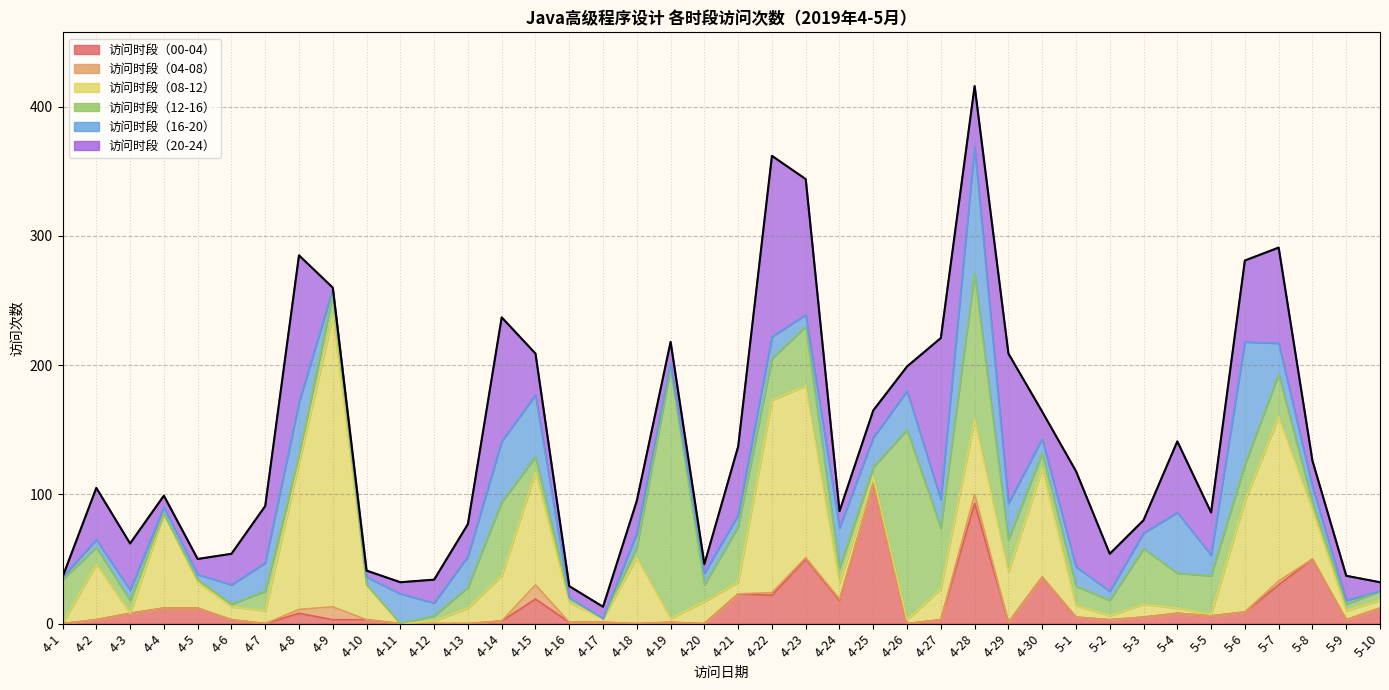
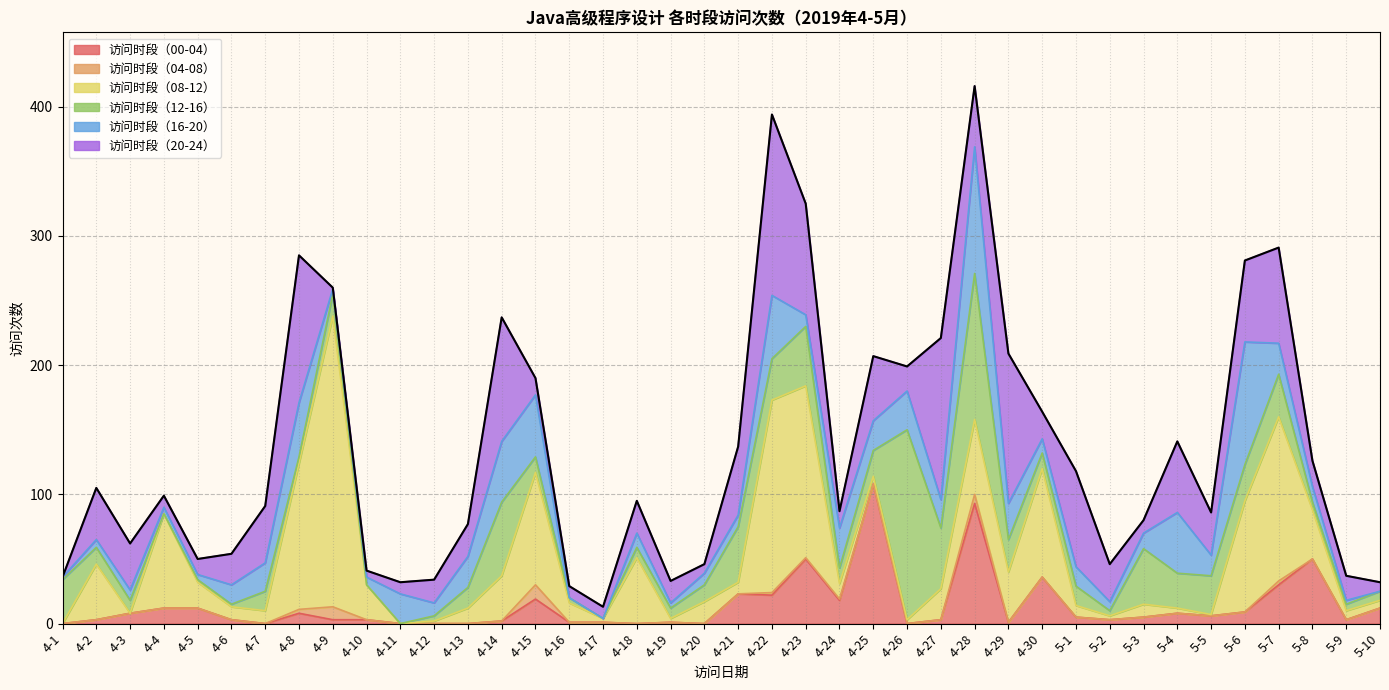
访问时段（20-24）, 4-15: 32 -> 13
访问时段（12-16）, 4-19: 193 -> 8
访问时段（16-20）, 4-22: 17 -> 49
访问时段（20-24）, 4-23: 105 -> 86
访问时段（12-16）, 4-25: 7 -> 20
访问时段（20-24）, 4-25: 21 -> 50
访问时段（12-16）, 5-2: 12 -> 4
